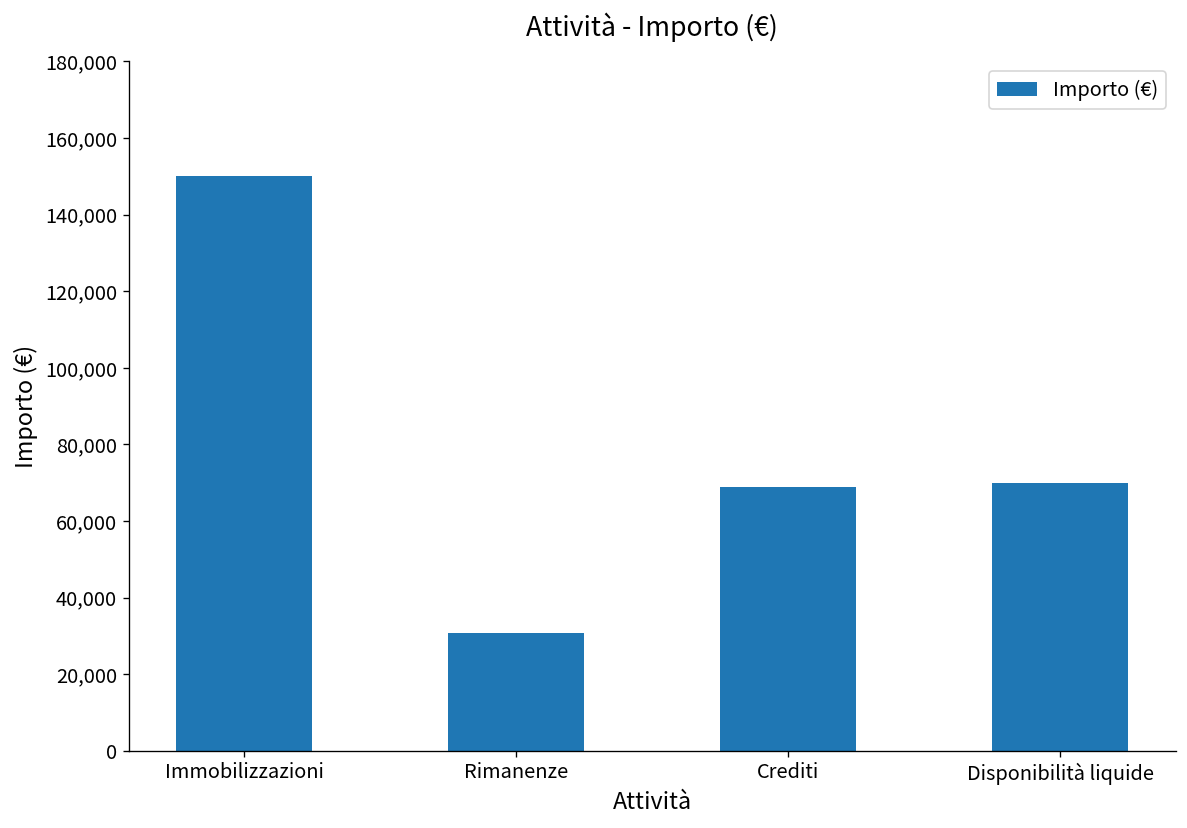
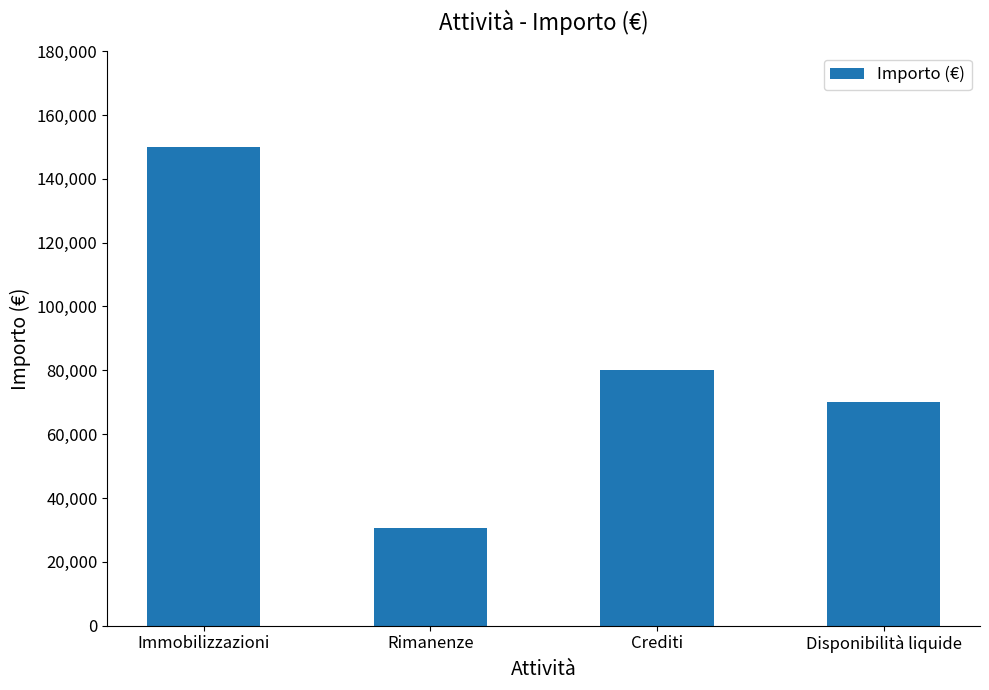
Crediti: 69,000 -> 80,000
